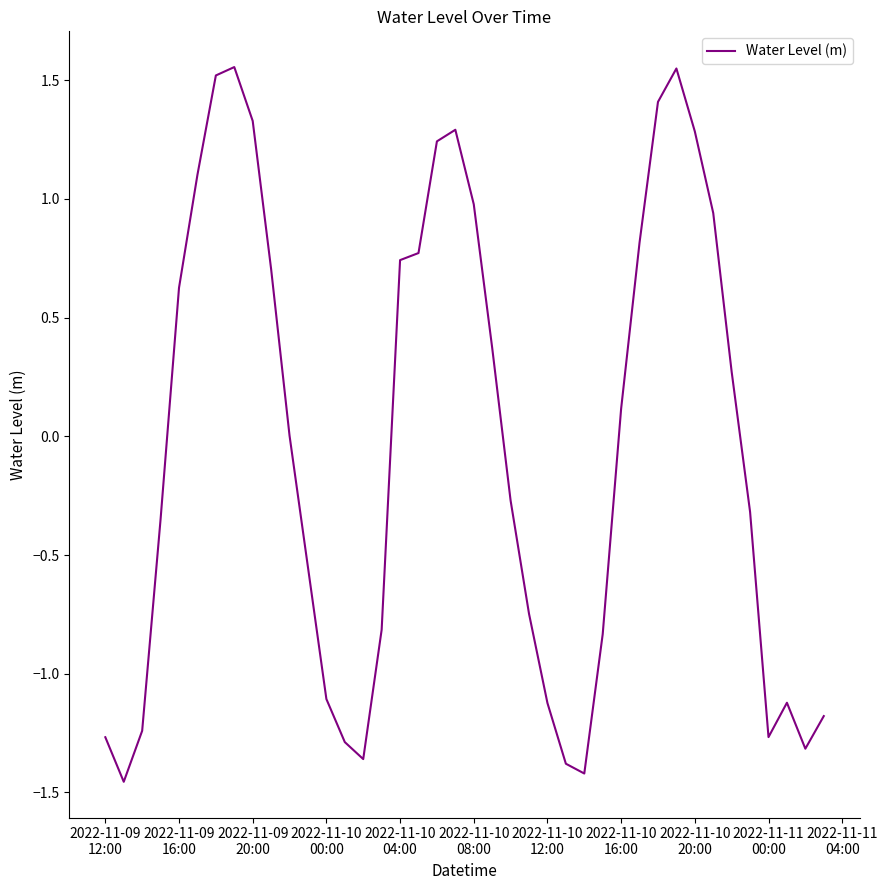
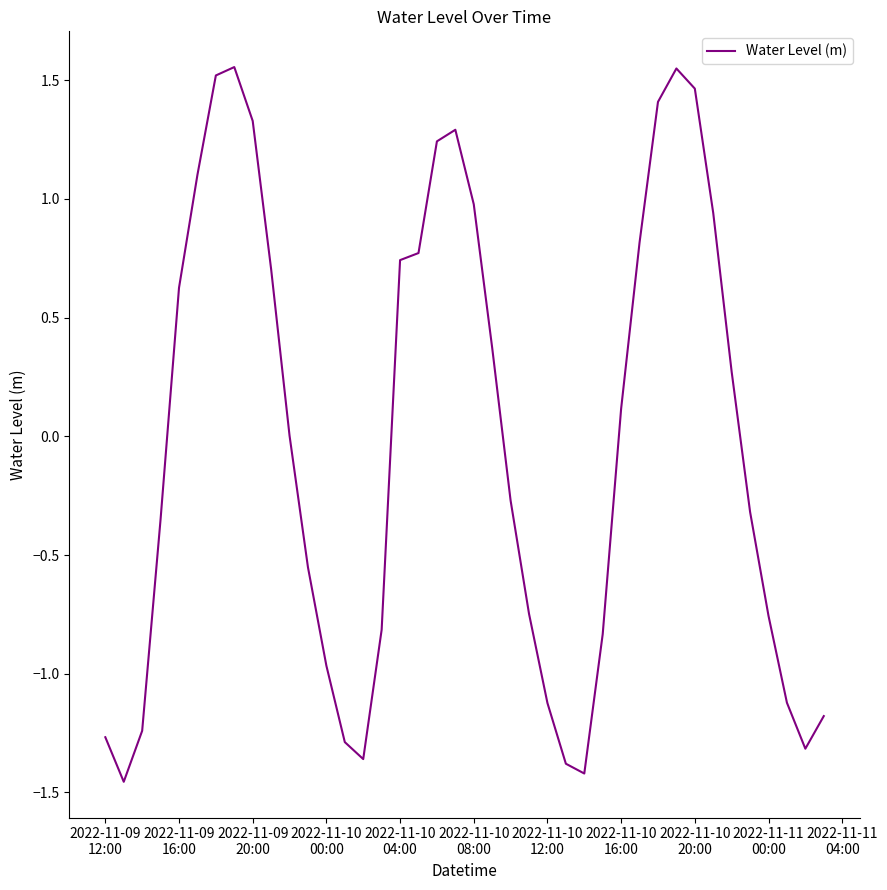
2022-11-10 00:00: -1.11 -> -0.97
2022-11-10 20:00: 1.28 -> 1.46
2022-11-11 00:00: -1.27 -> -0.76
